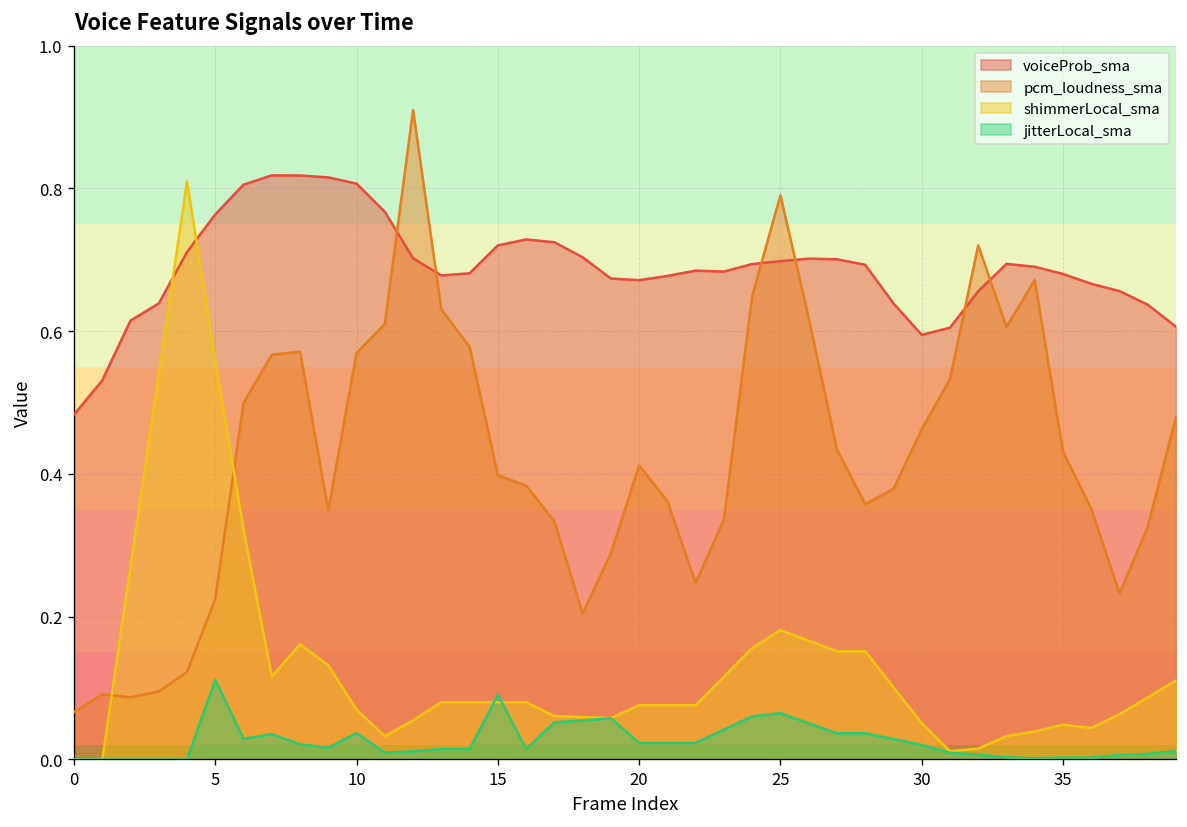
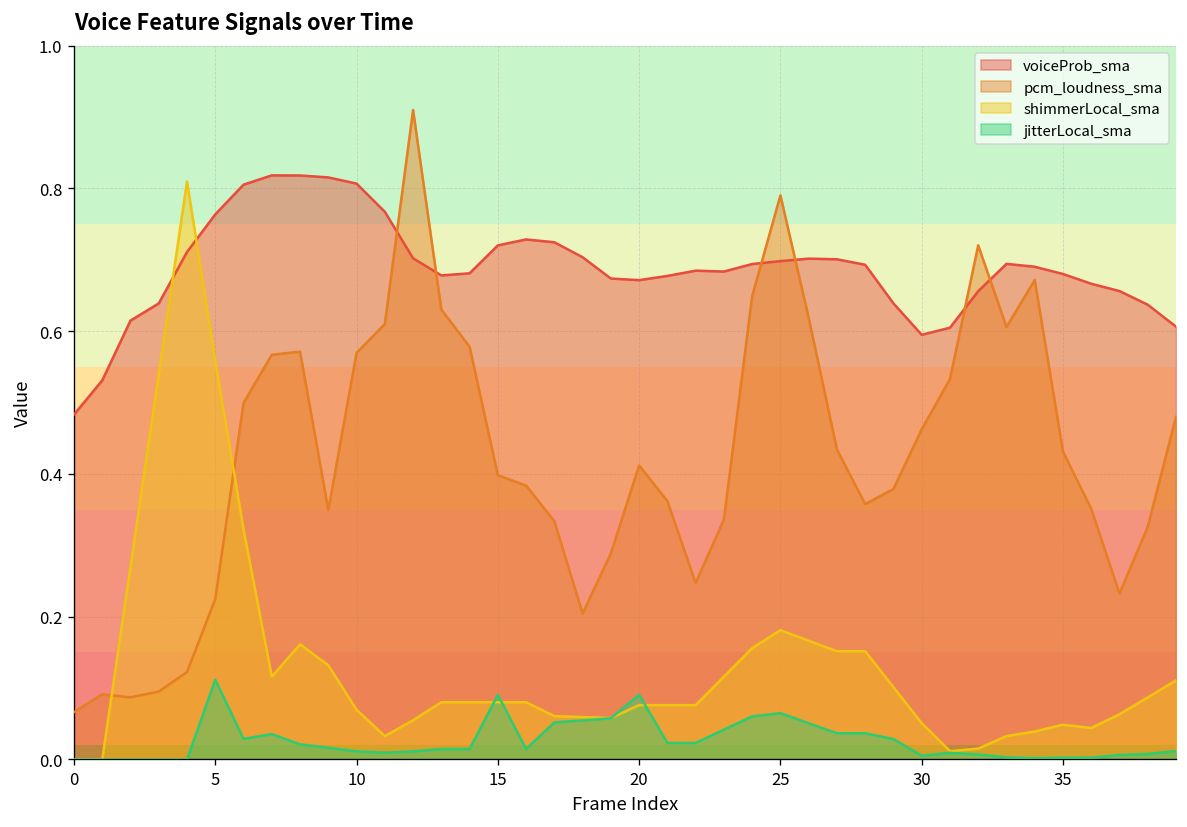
jitterLocal_sma, 10: 0.04 -> 0.01
jitterLocal_sma, 20: 0.02 -> 0.09
jitterLocal_sma, 30: 0.02 -> 0.01
